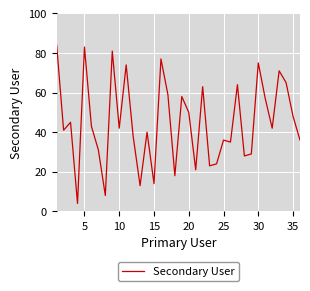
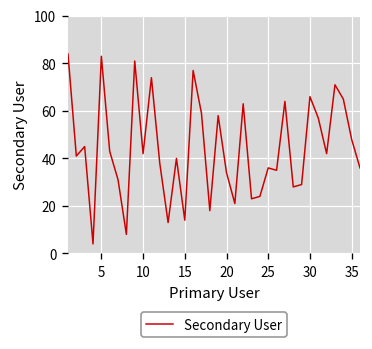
20: 50 -> 34
30: 75 -> 66
